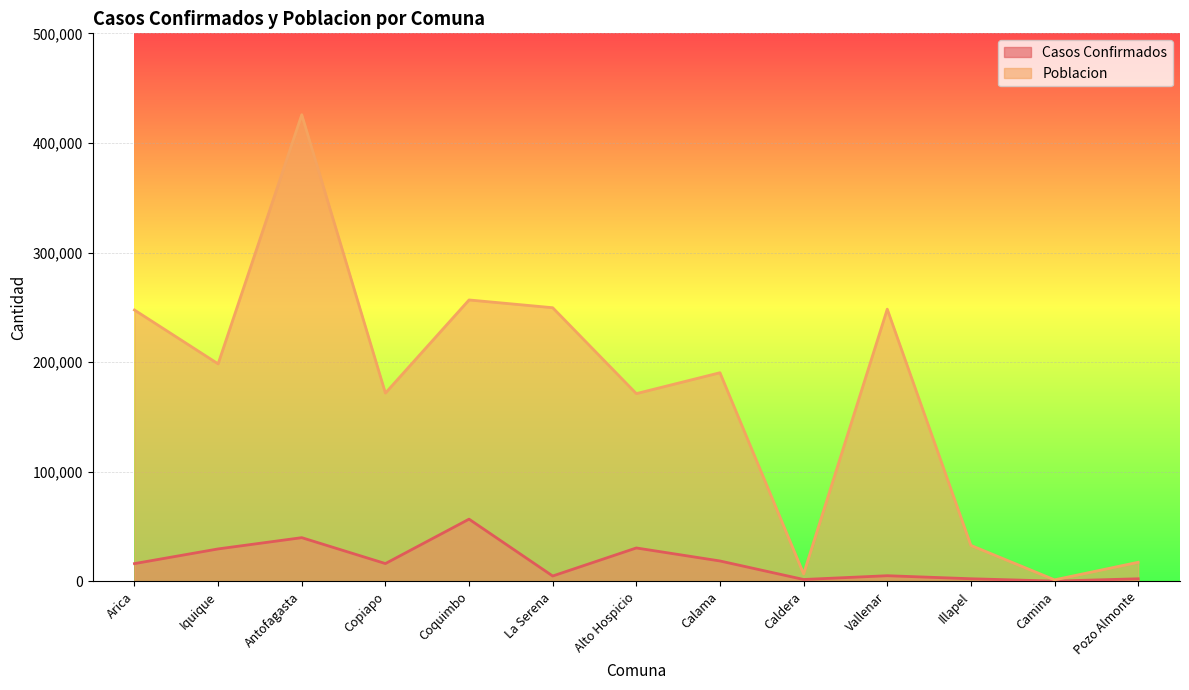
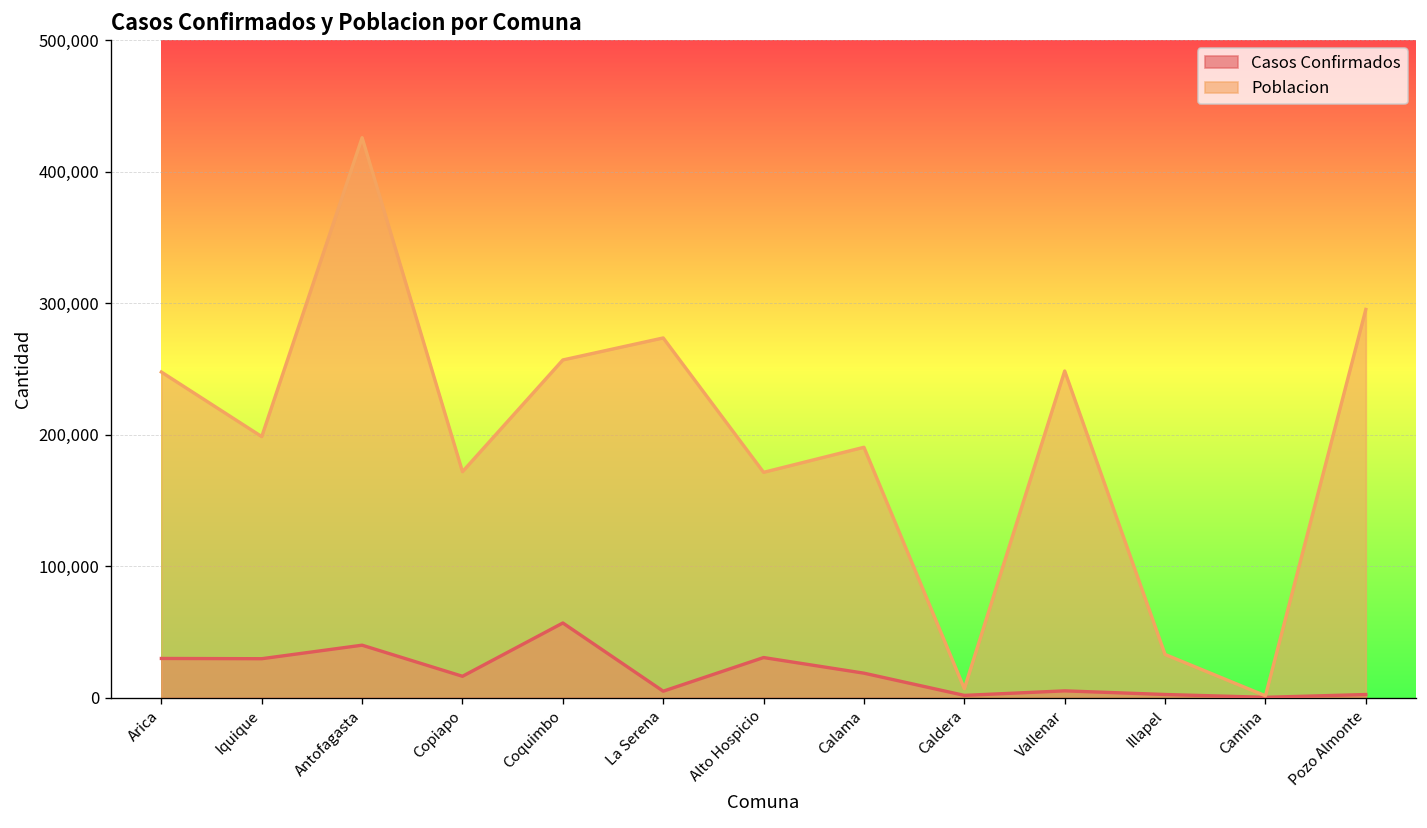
Casos Confirmados, Arica: 16,000 -> 30,000
Poblacion, La Serena: 250,000 -> 273,000
Poblacion, Pozo Almonte: 17,000 -> 295,000
